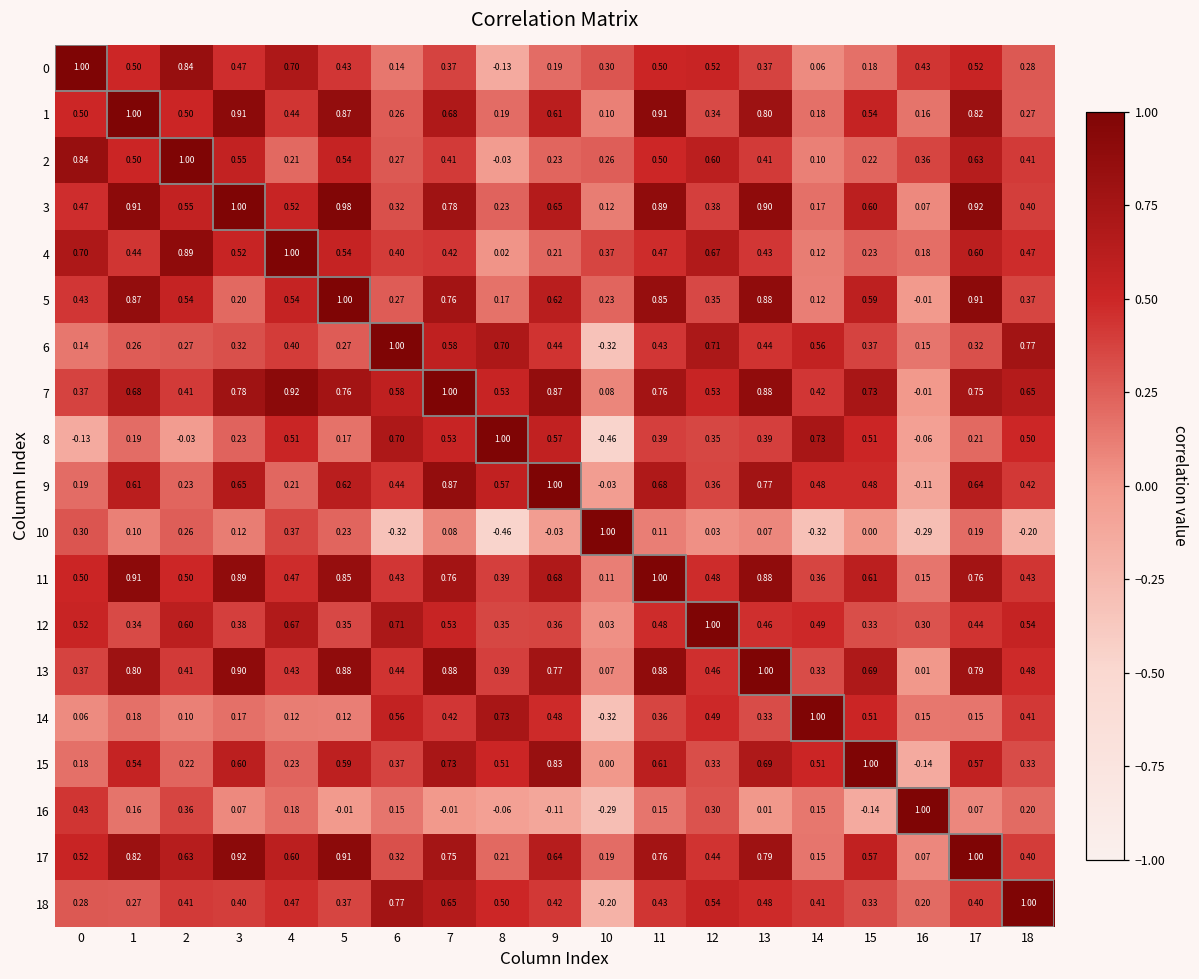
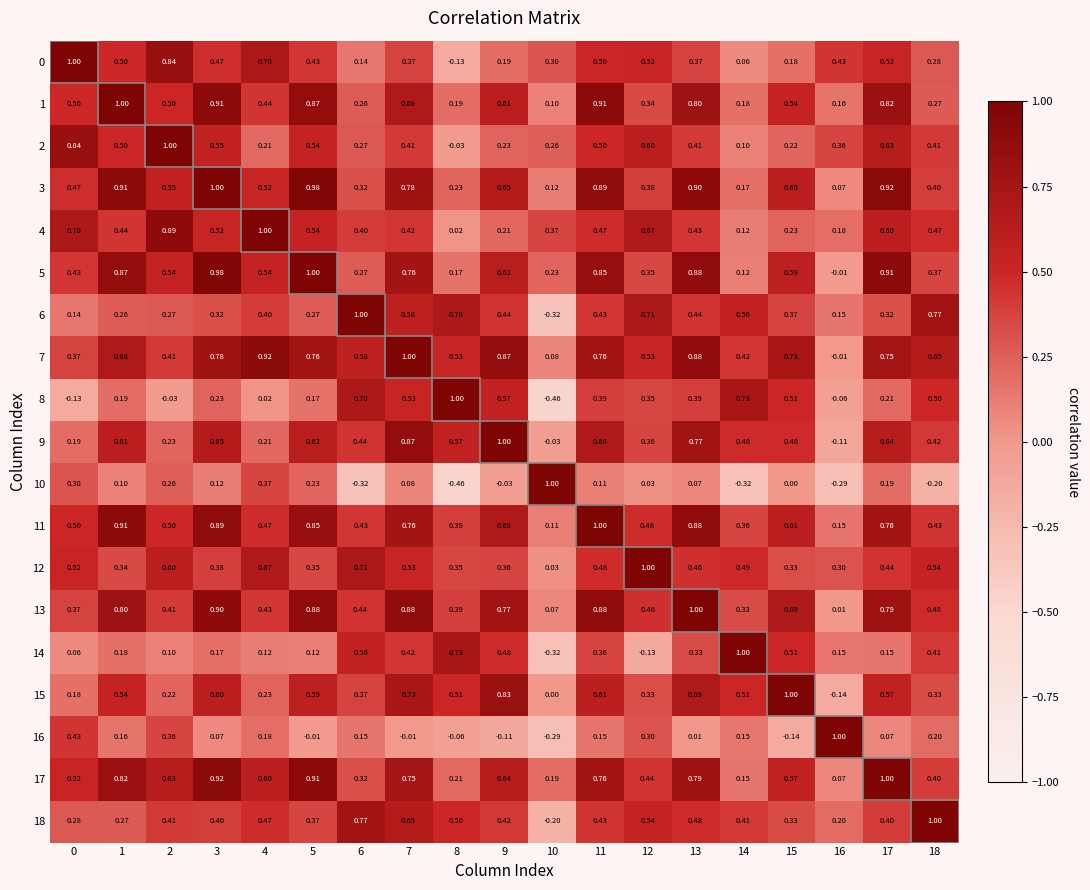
5, 3: 0.20 -> 0.98
8, 4: 0.51 -> 0.02
14, 12: 0.49 -> -0.13
